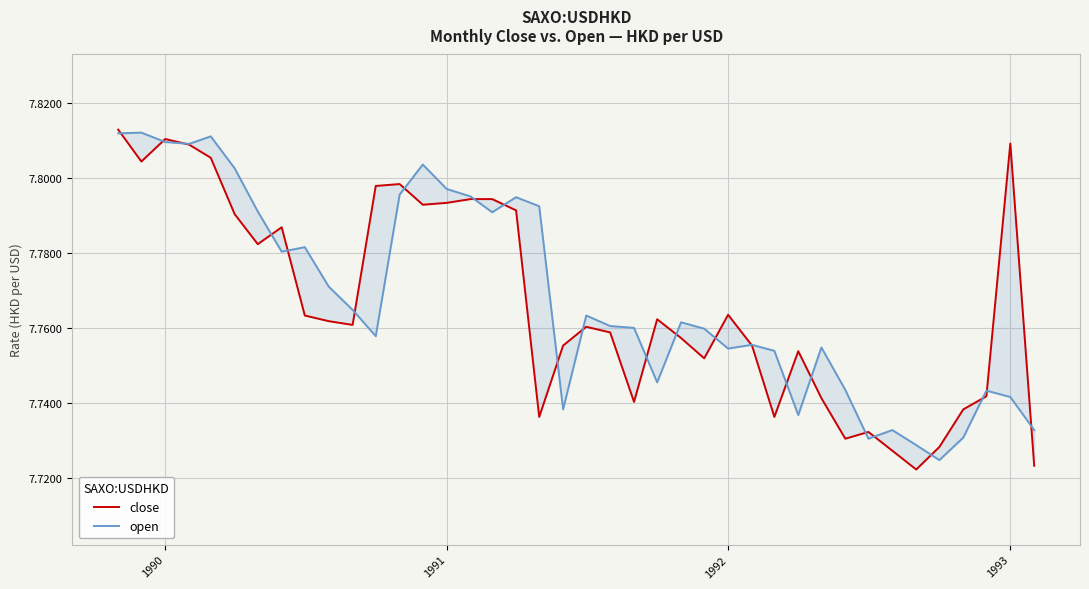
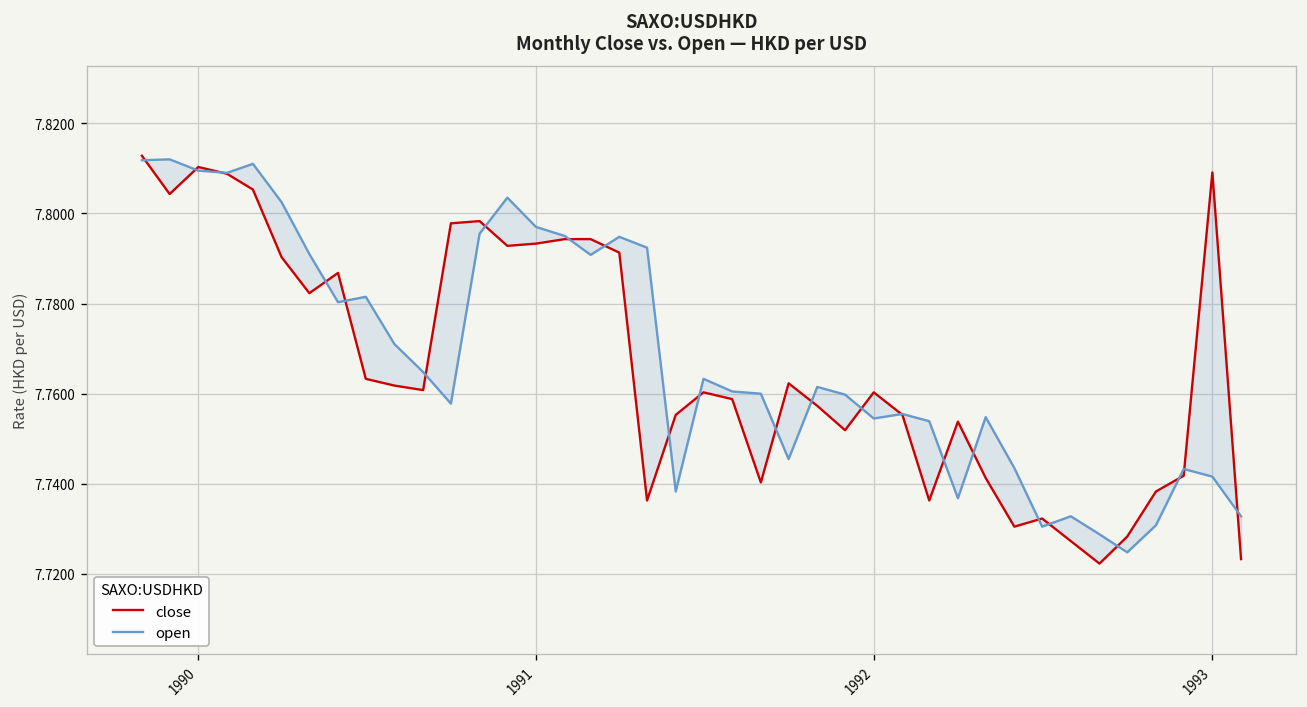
close, 1992: 7.764 -> 7.760
